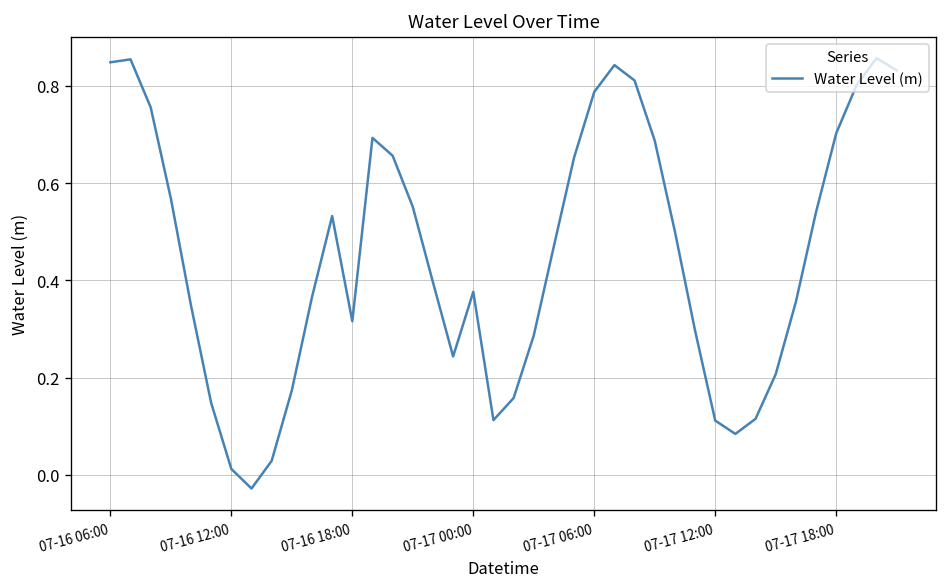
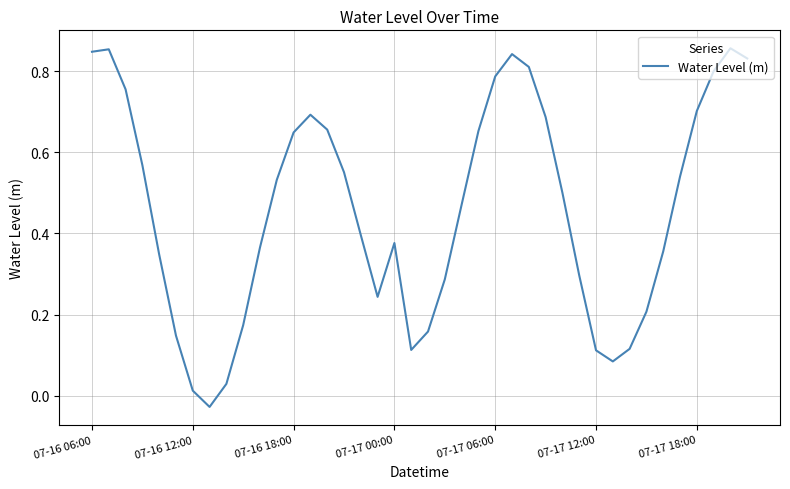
07-16 18:00: 0.32 -> 0.65
